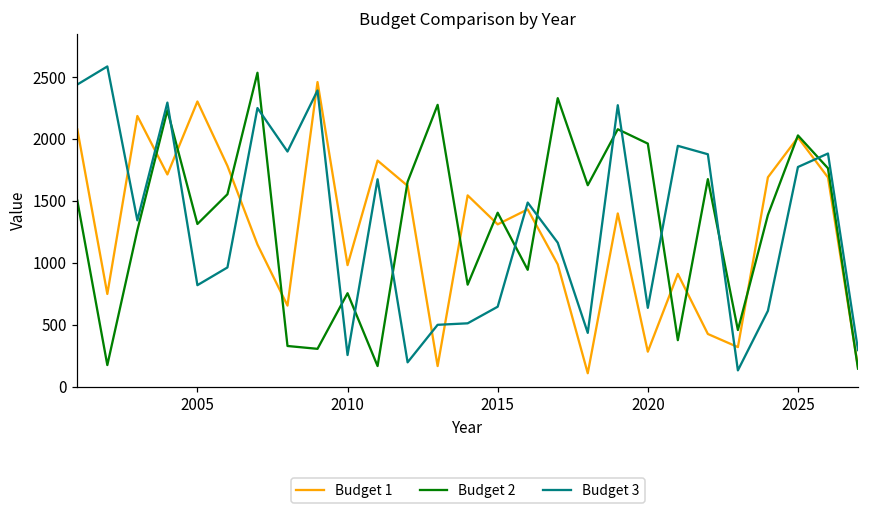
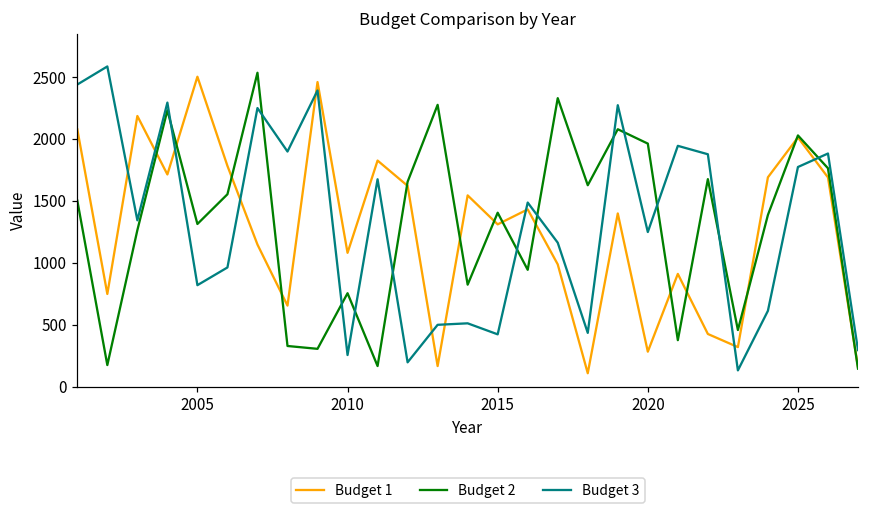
Budget 1, 2005: 2300 -> 2500
Budget 1, 2010: 980 -> 1080
Budget 3, 2015: 650 -> 420
Budget 3, 2020: 640 -> 1250
